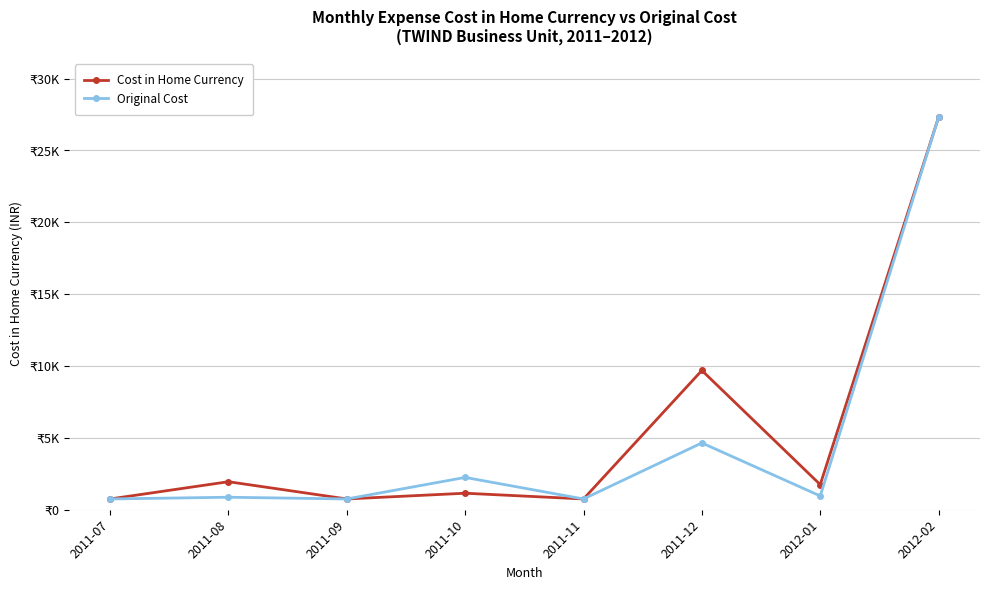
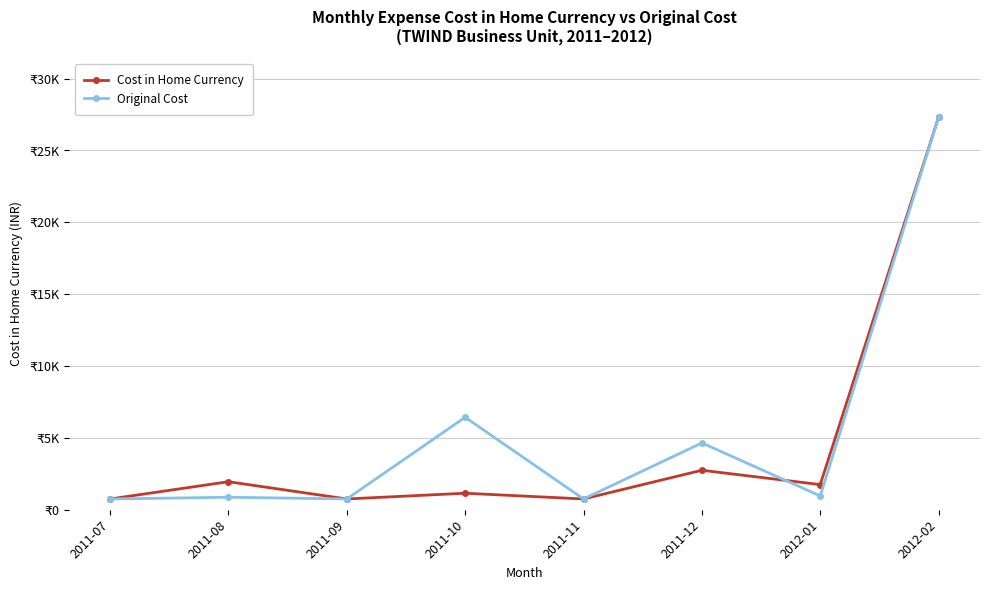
Original Cost, 2011-10: ₹2200 -> ₹6400
Cost in Home Currency, 2011-12: ₹9700 -> ₹2700
